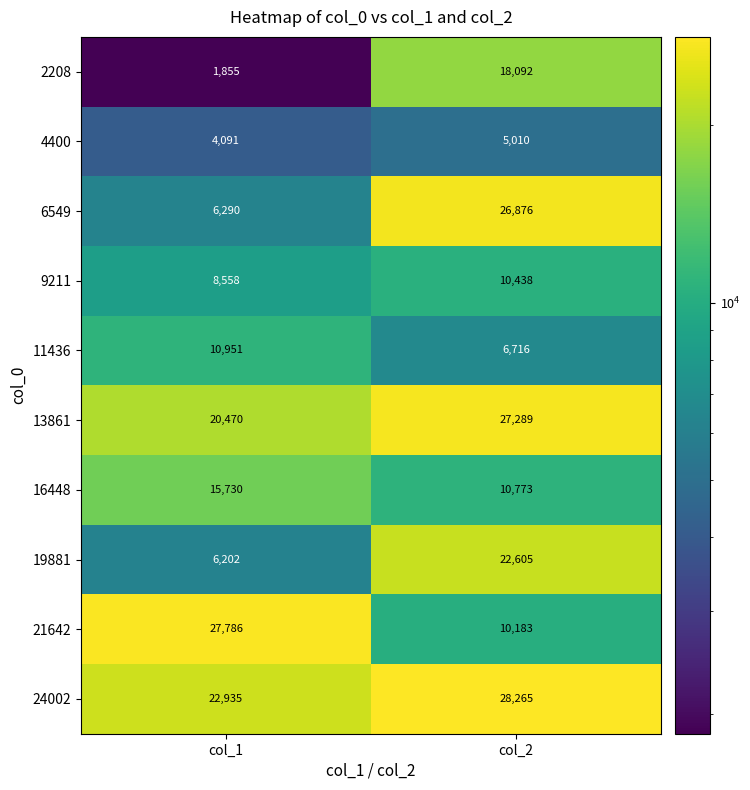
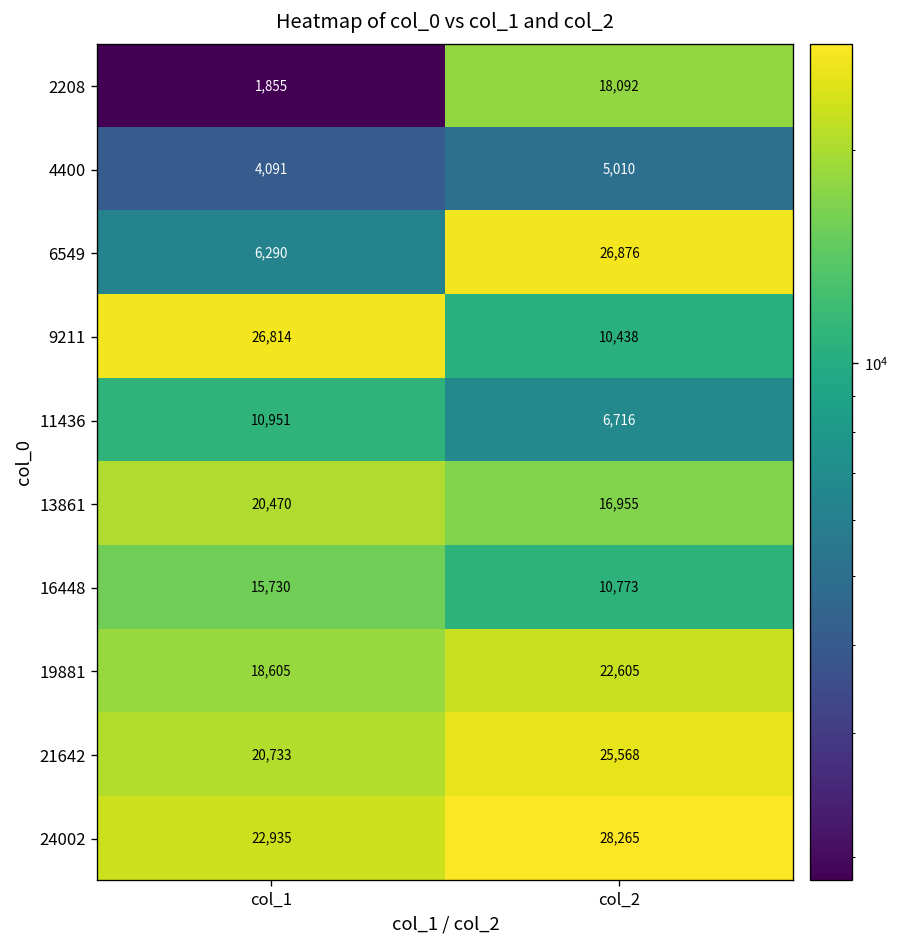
9211, col_1: 8,558 -> 26,814
13861, col_2: 27,289 -> 16,955
19881, col_1: 6,202 -> 18,605
21642, col_1: 27,786 -> 20,733
21642, col_2: 10,183 -> 25,568
